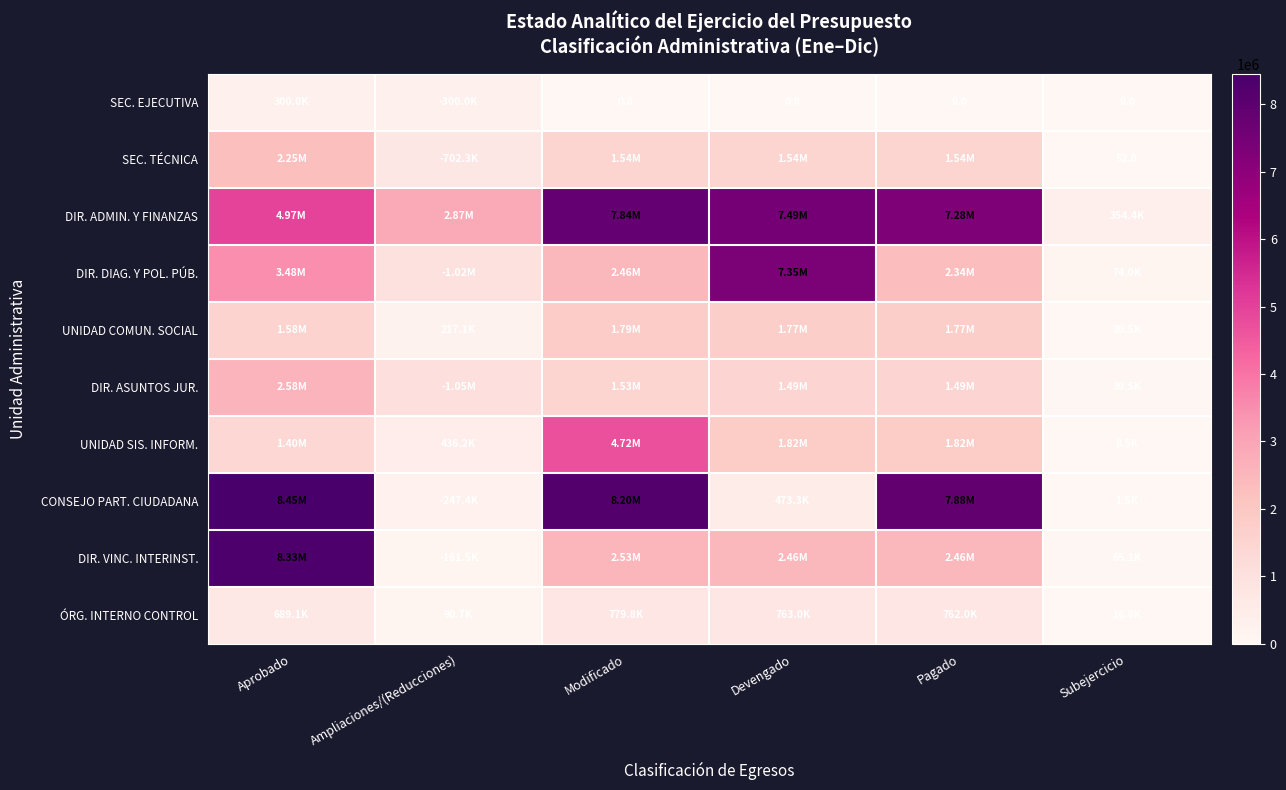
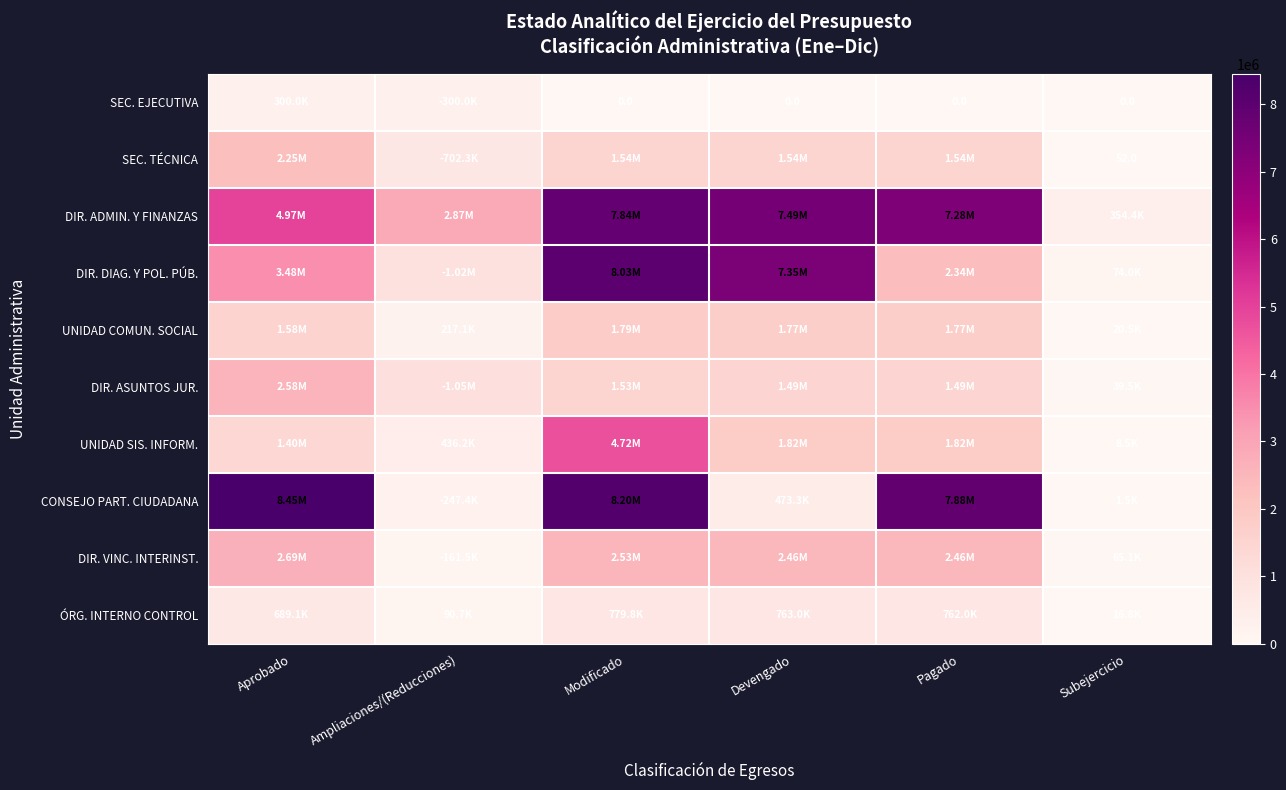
DIR. DIAG. Y POL. PÚB., Modificado: 2.46M -> 8.03M
DIR. VINC. INTERINST., Aprobado: 8.33M -> 2.69M
